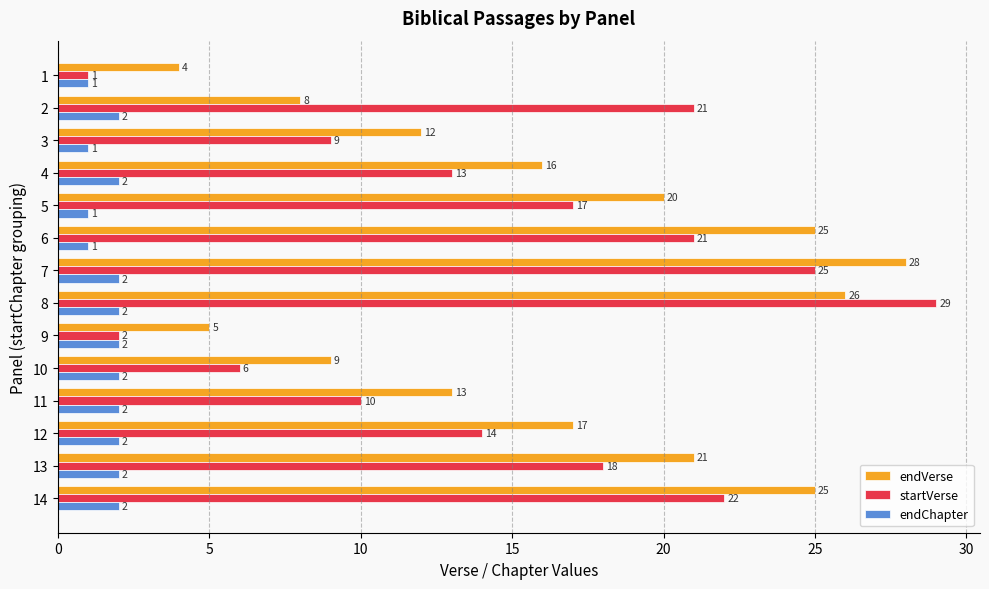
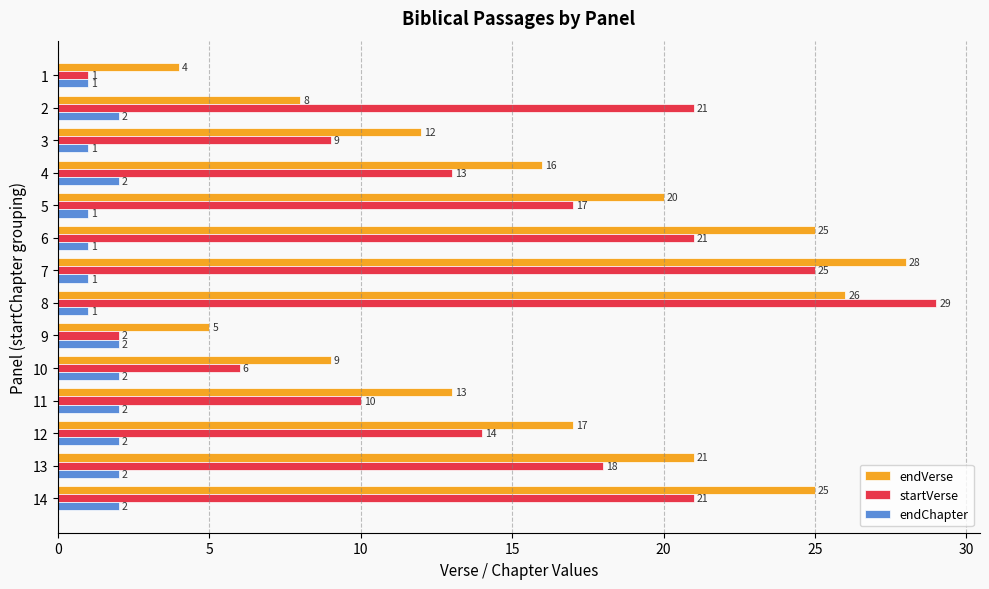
endChapter, 7: 2 -> 1
endChapter, 8: 2 -> 1
startVerse, 14: 22 -> 21
